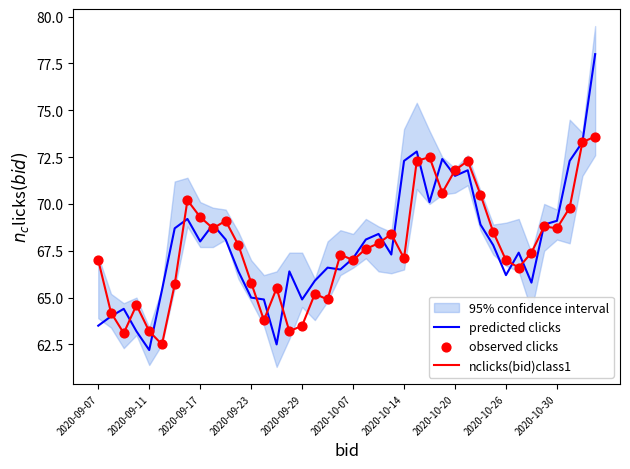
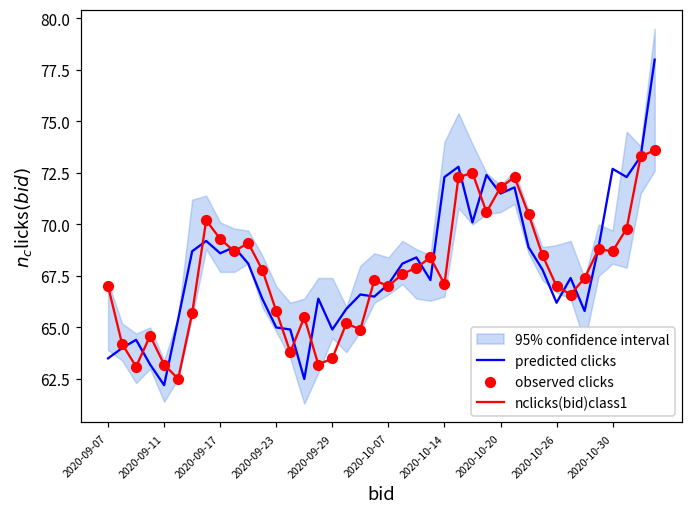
predicted clicks, 2020-09-17: 68.0 -> 68.6
predicted clicks, 2020-10-30: 69.1 -> 72.7
